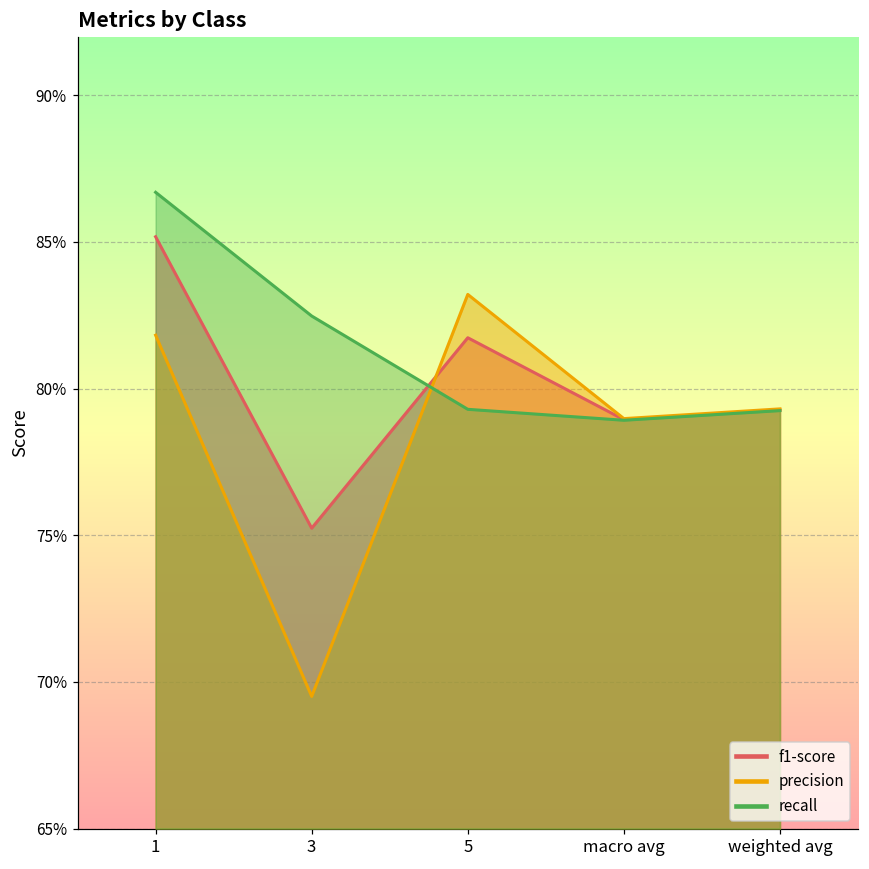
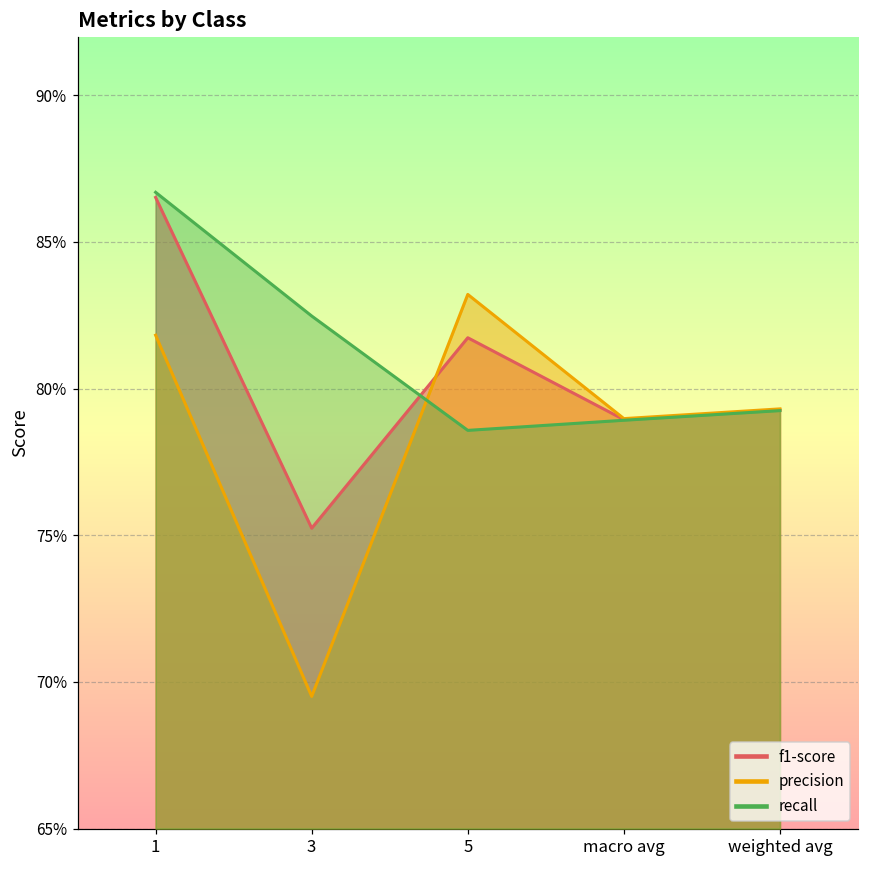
f1-score, 1: 85.2% -> 86.5%
recall, 5: 79.3% -> 78.6%
